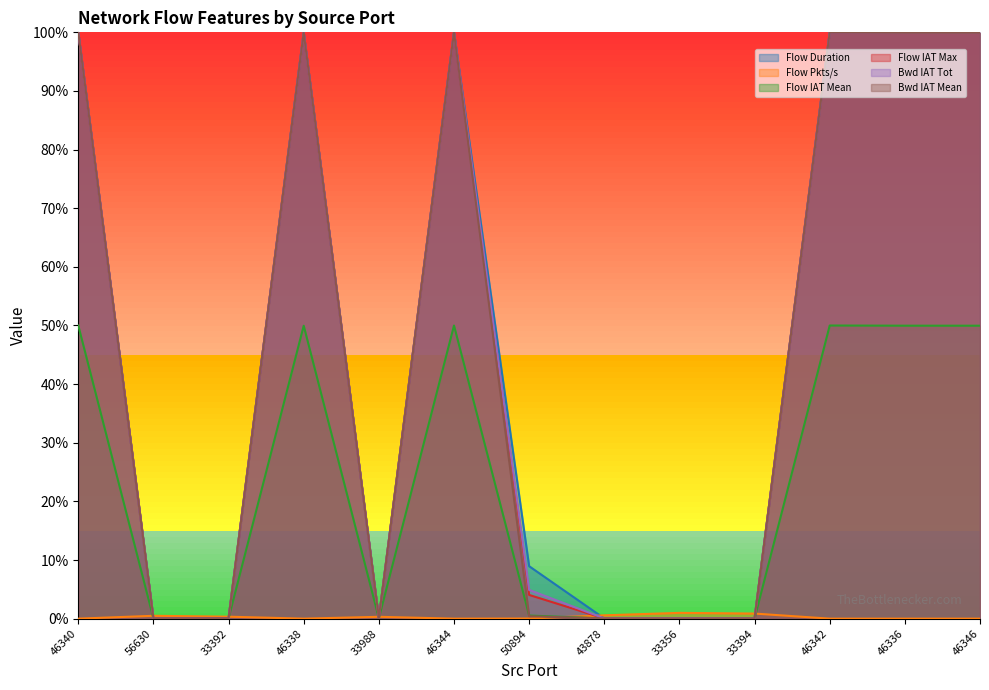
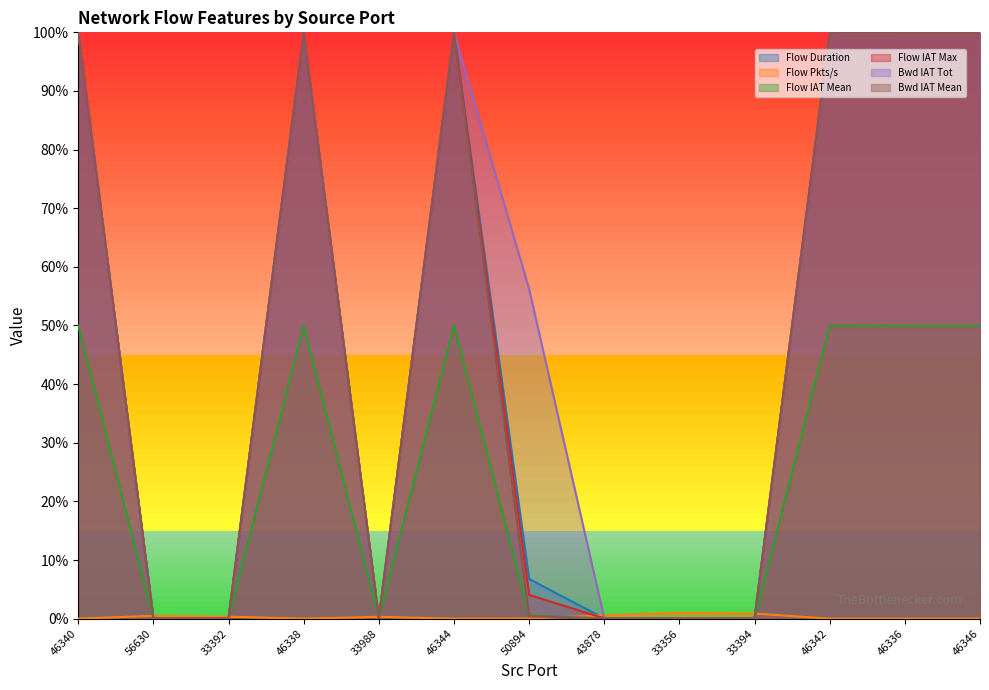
Flow Duration, 50894: 9% -> 7%
Bwd IAT Tot, 50894: 5% -> 56%
